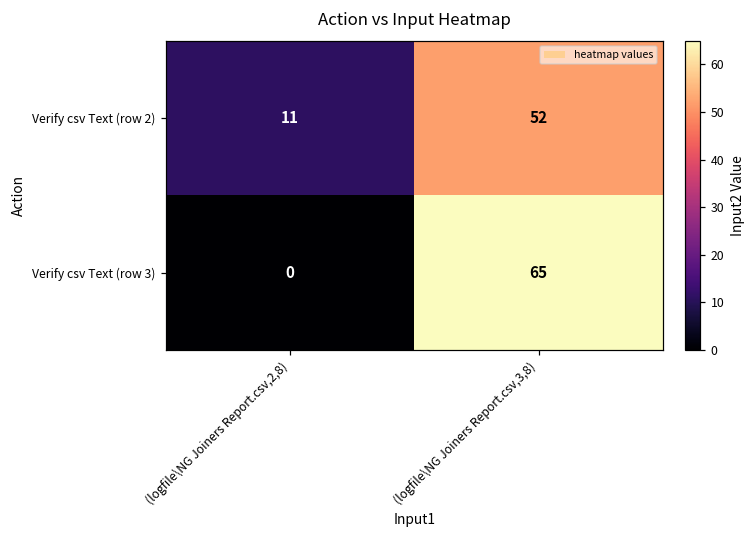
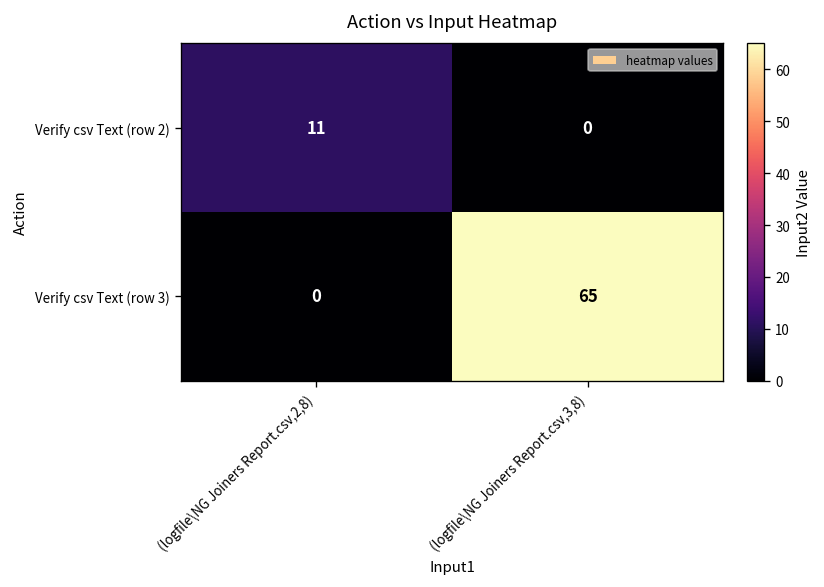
Verify csv Text (row 2), (logfile\NG Joiners Report.csv,3,8): 52 -> 0
